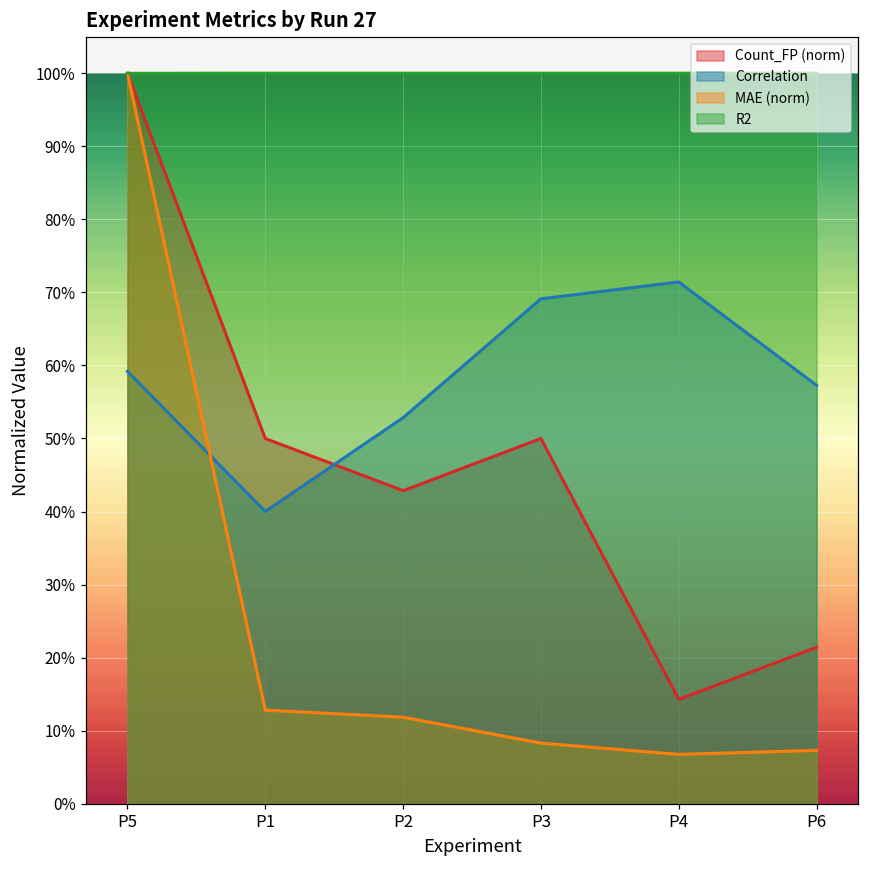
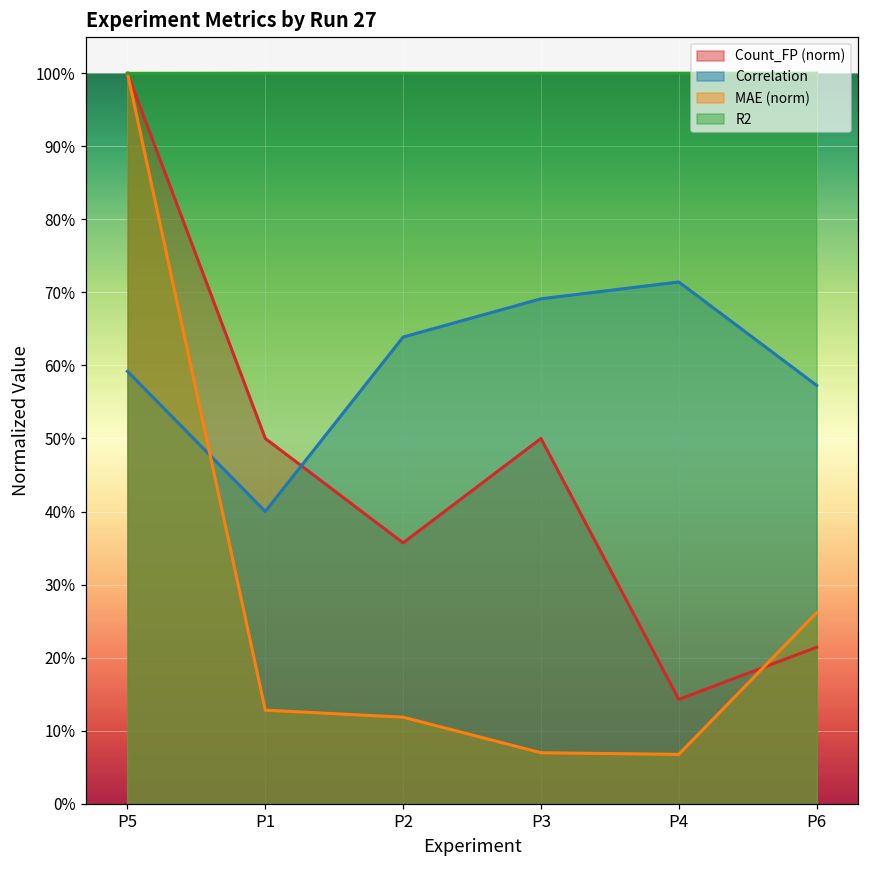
Count_FP (norm), P2: 43% -> 36%
Correlation, P2: 53% -> 64%
MAE (norm), P3: 8% -> 7%
MAE (norm), P6: 7% -> 26%
